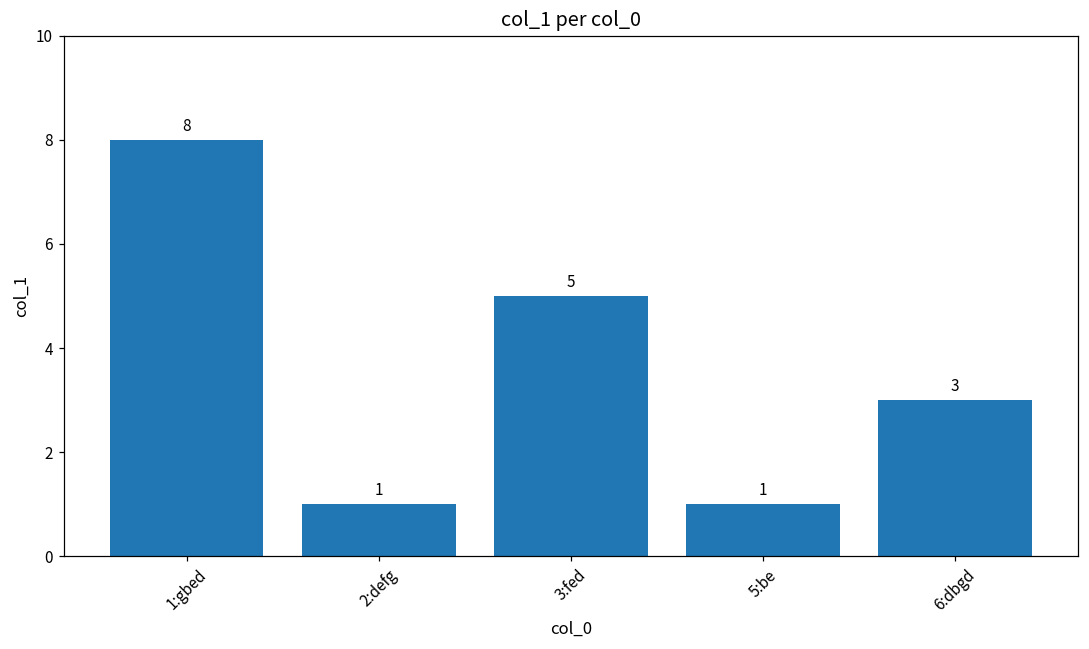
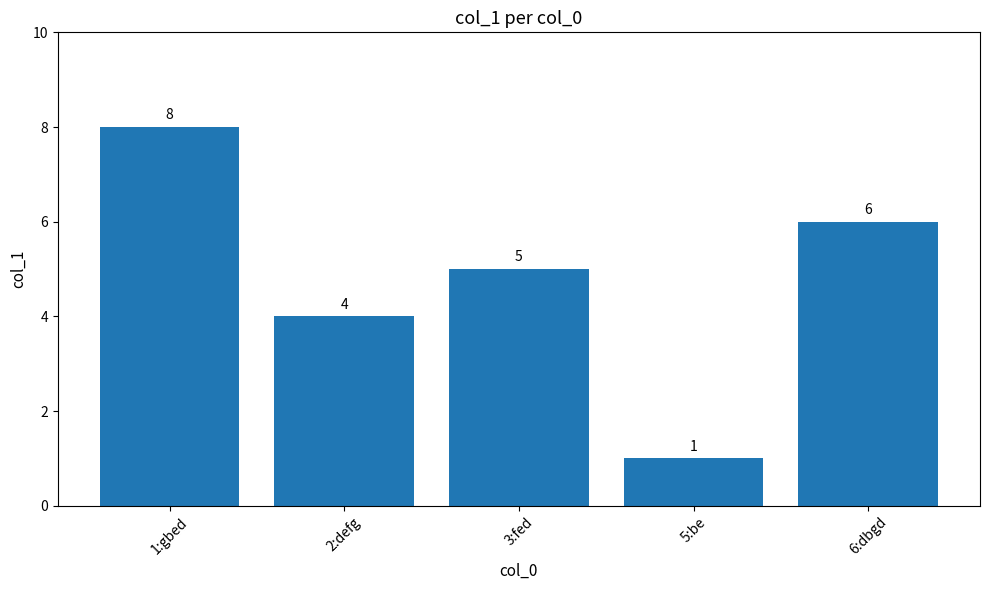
2:defg: 1 -> 4
6:dbgd: 3 -> 6
